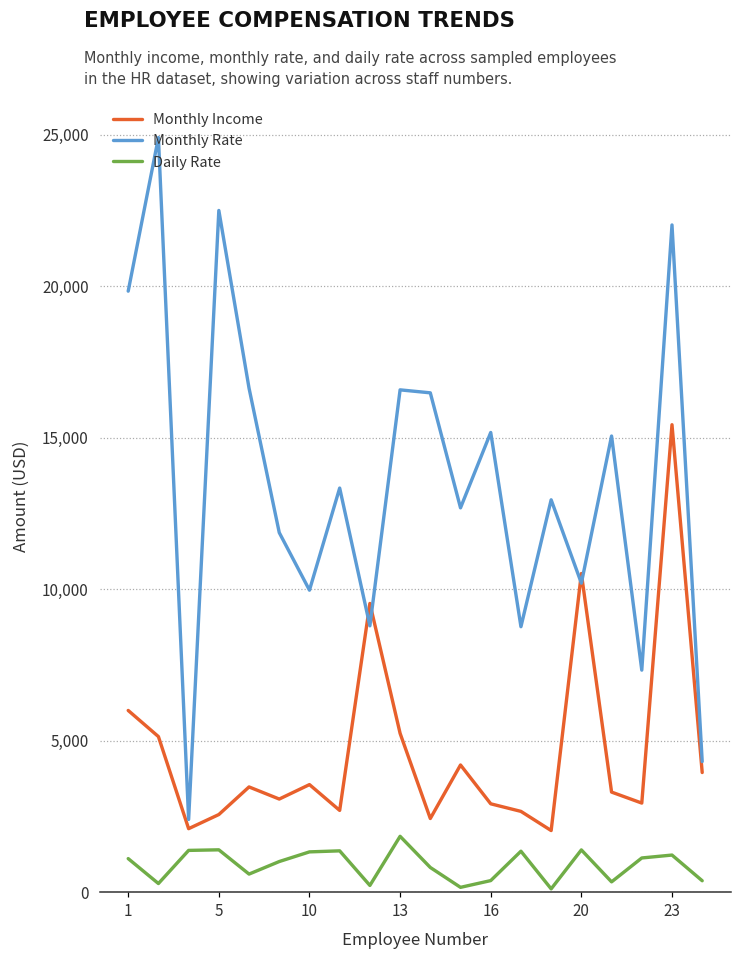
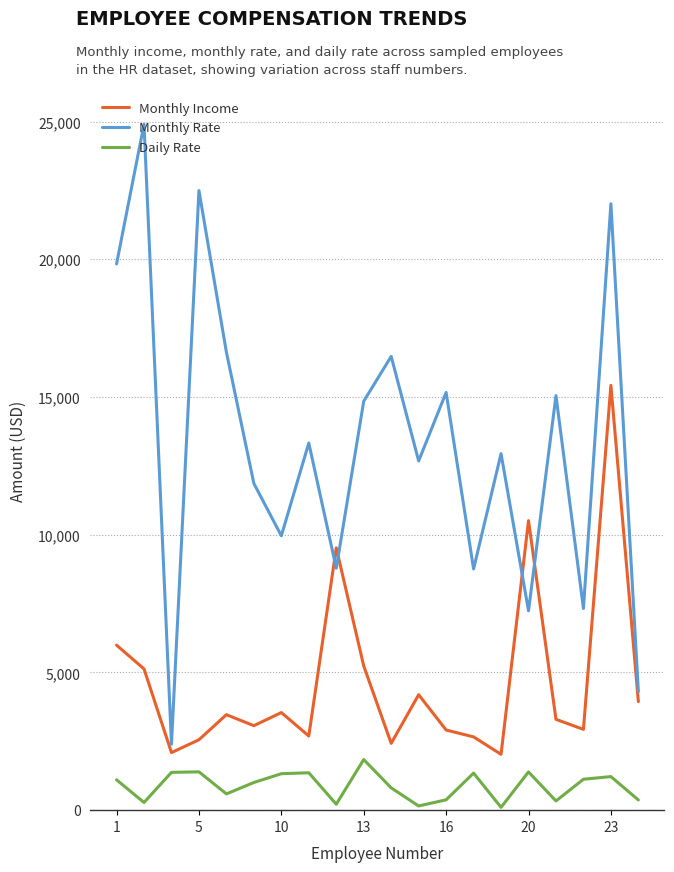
Monthly Rate, 13: 16,600 -> 14,900
Monthly Rate, 20: 10,200 -> 7,200
